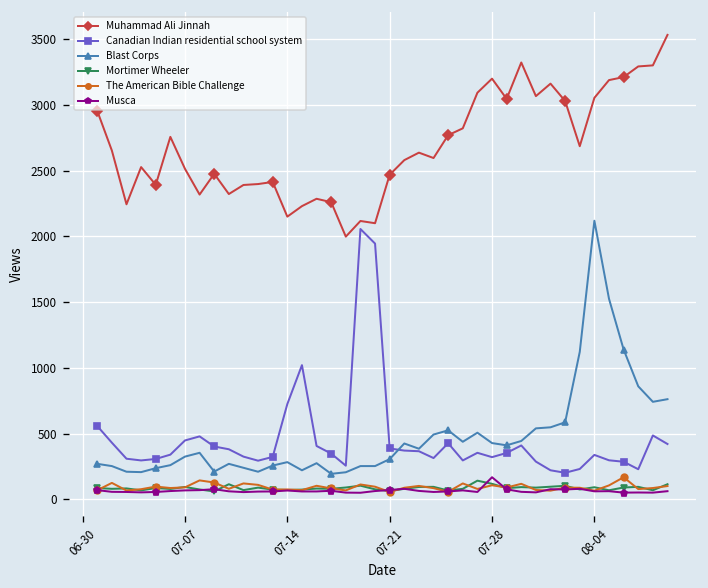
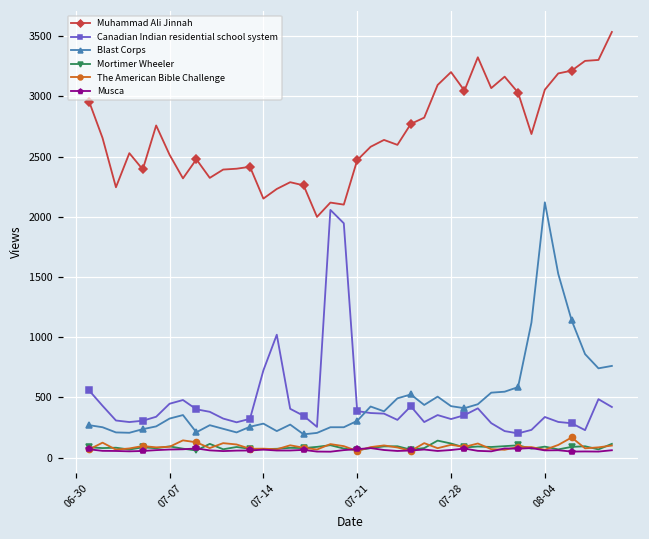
Musca, 07-28: 170 -> 60
